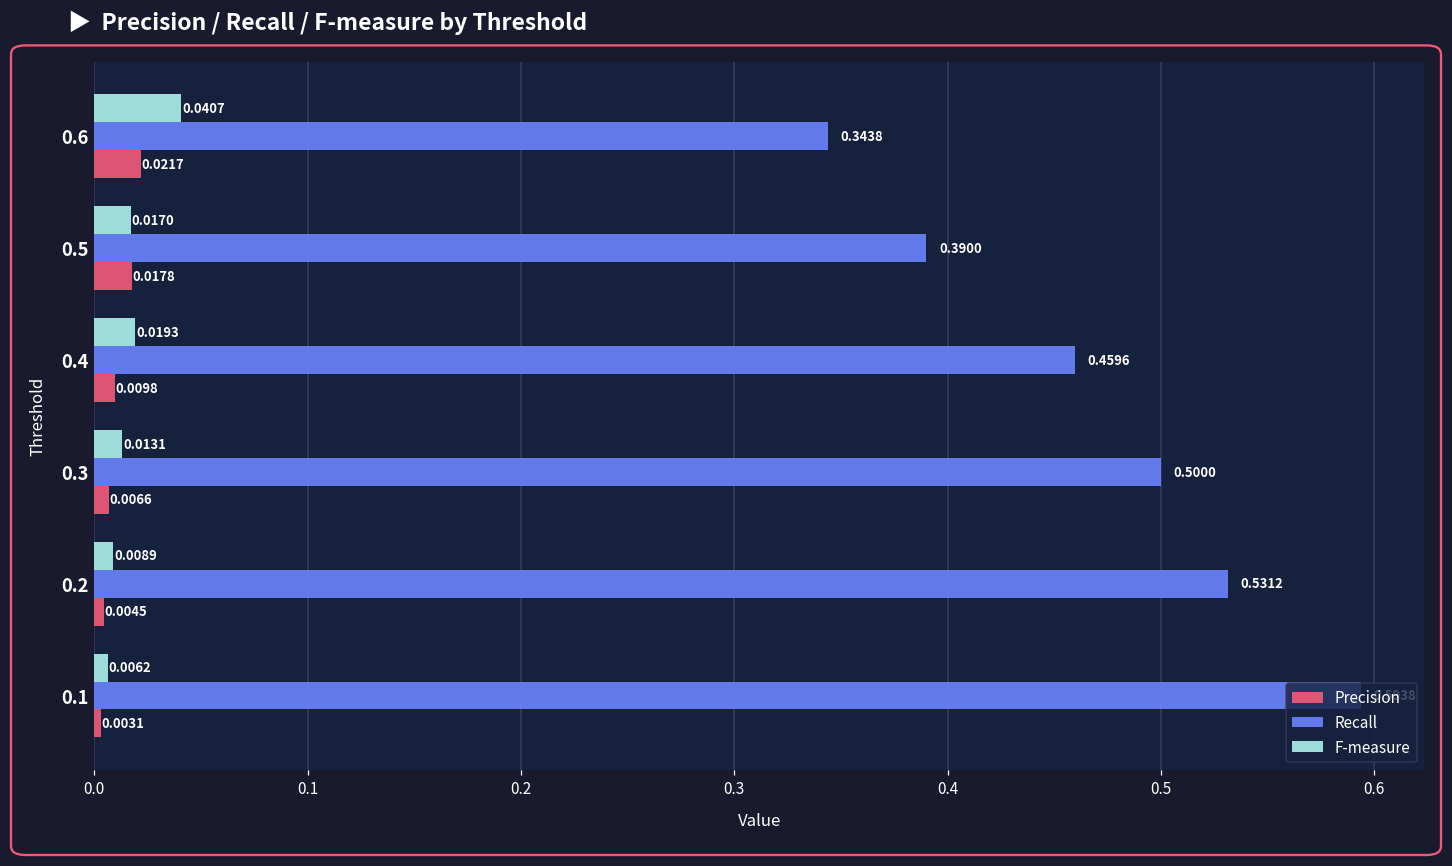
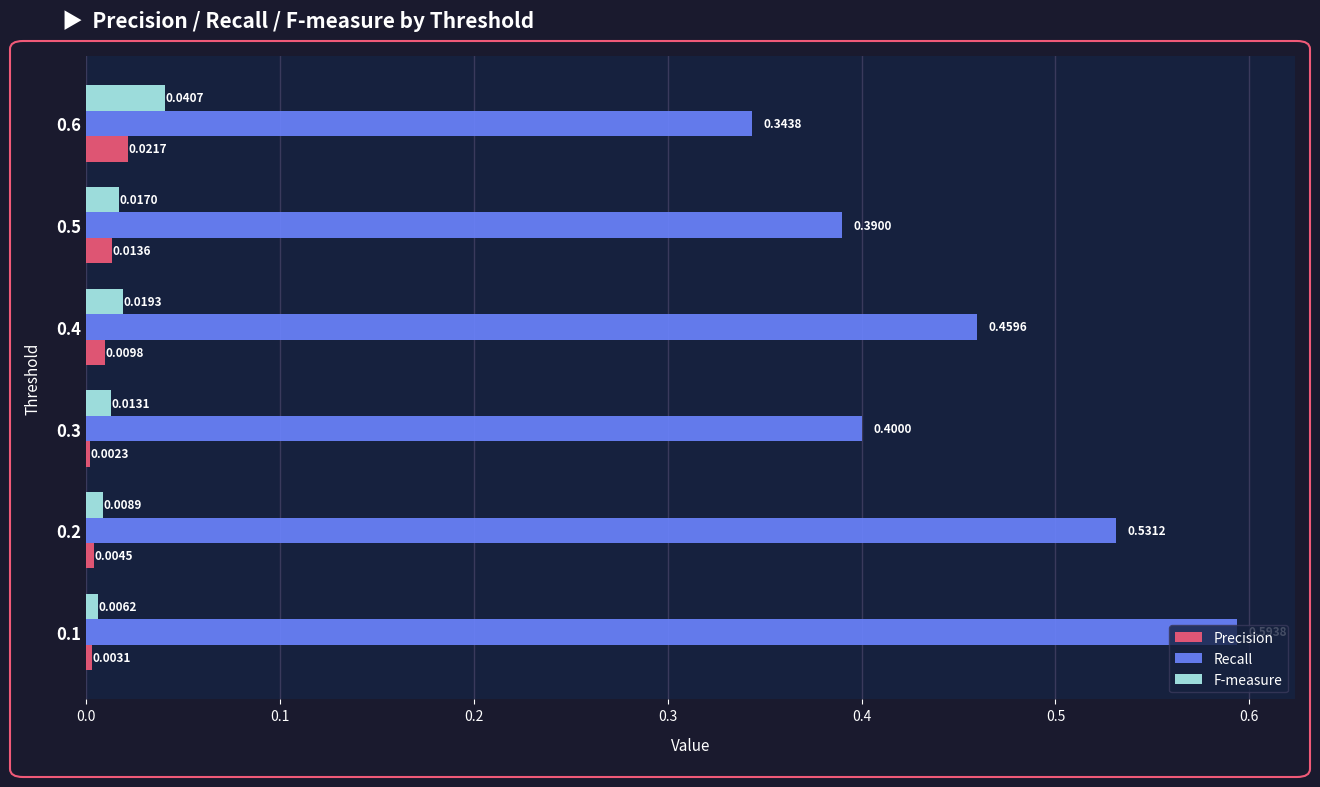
Precision, 0.5: 0.0178 -> 0.0136
Recall, 0.3: 0.5000 -> 0.4000
Precision, 0.3: 0.0066 -> 0.0023
